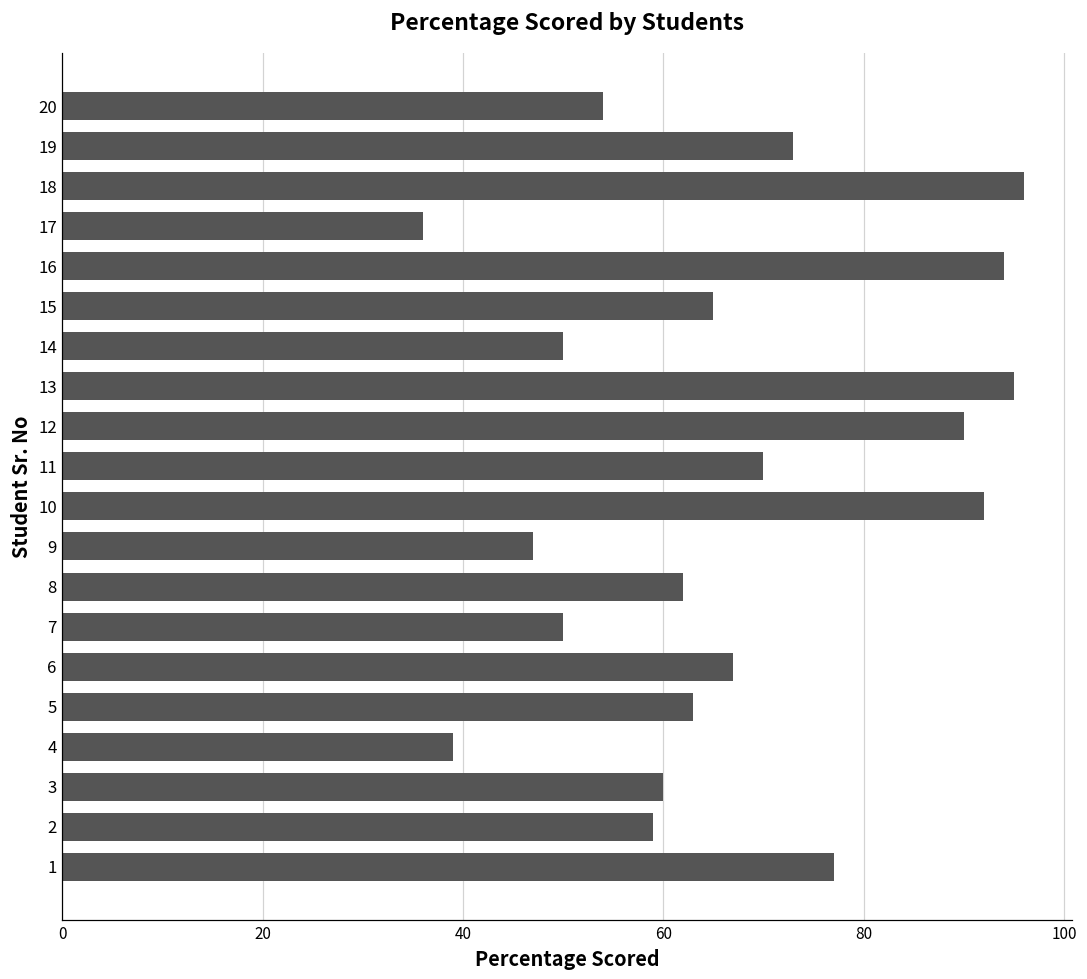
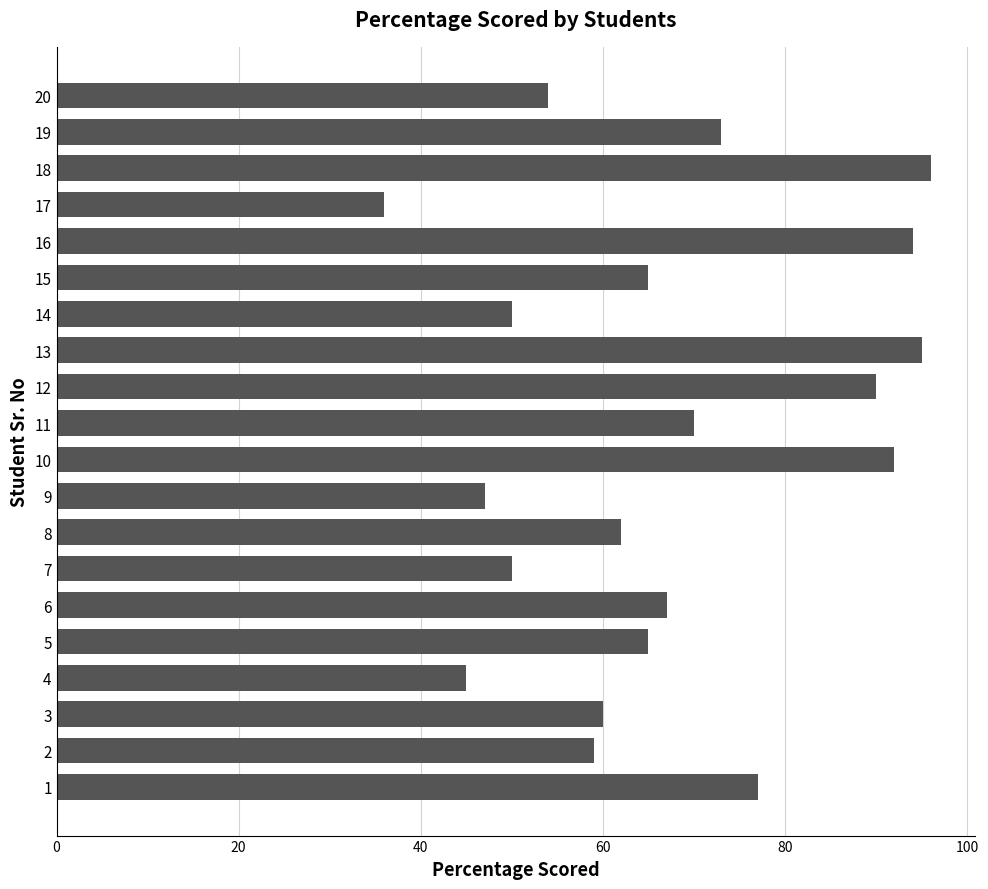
5: 63 -> 65
4: 39 -> 45
